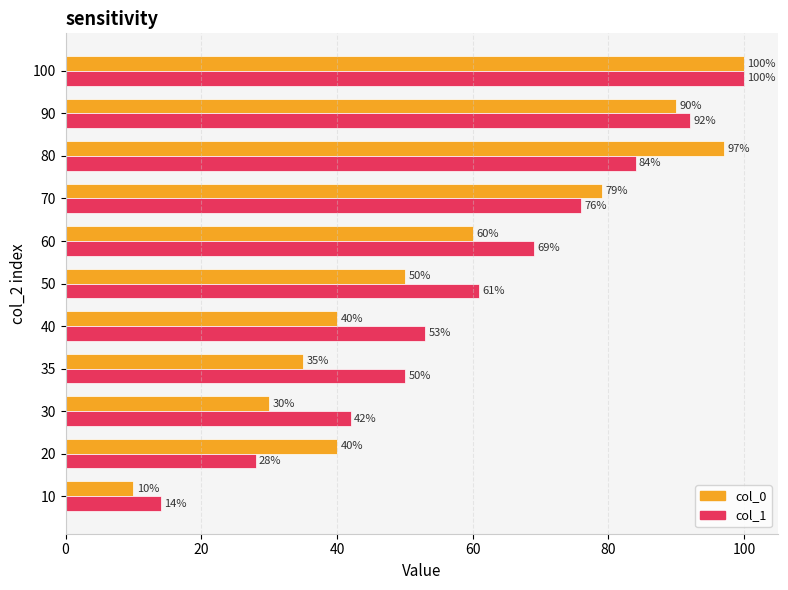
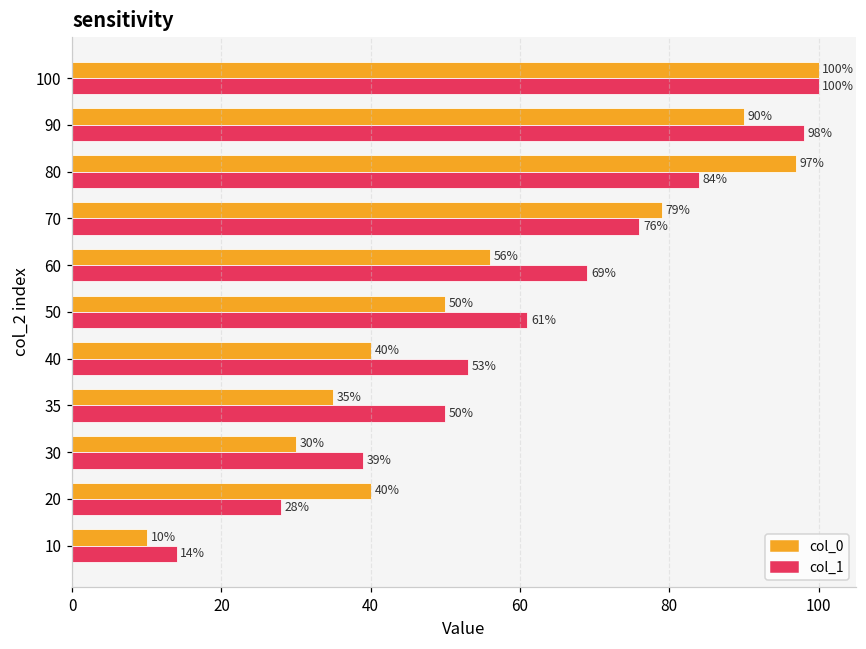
col_1, 90: 92% -> 98%
col_0, 60: 60% -> 56%
col_1, 30: 42% -> 39%
